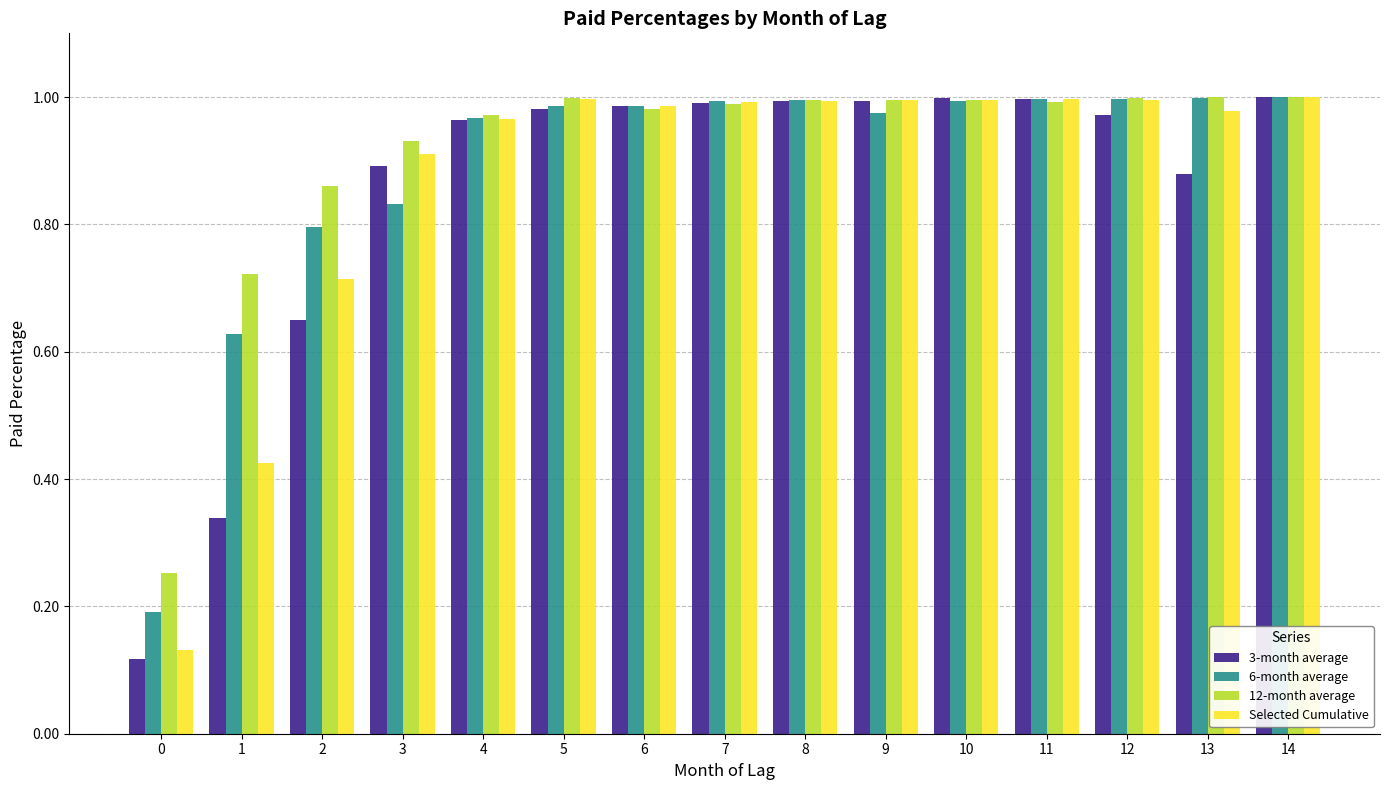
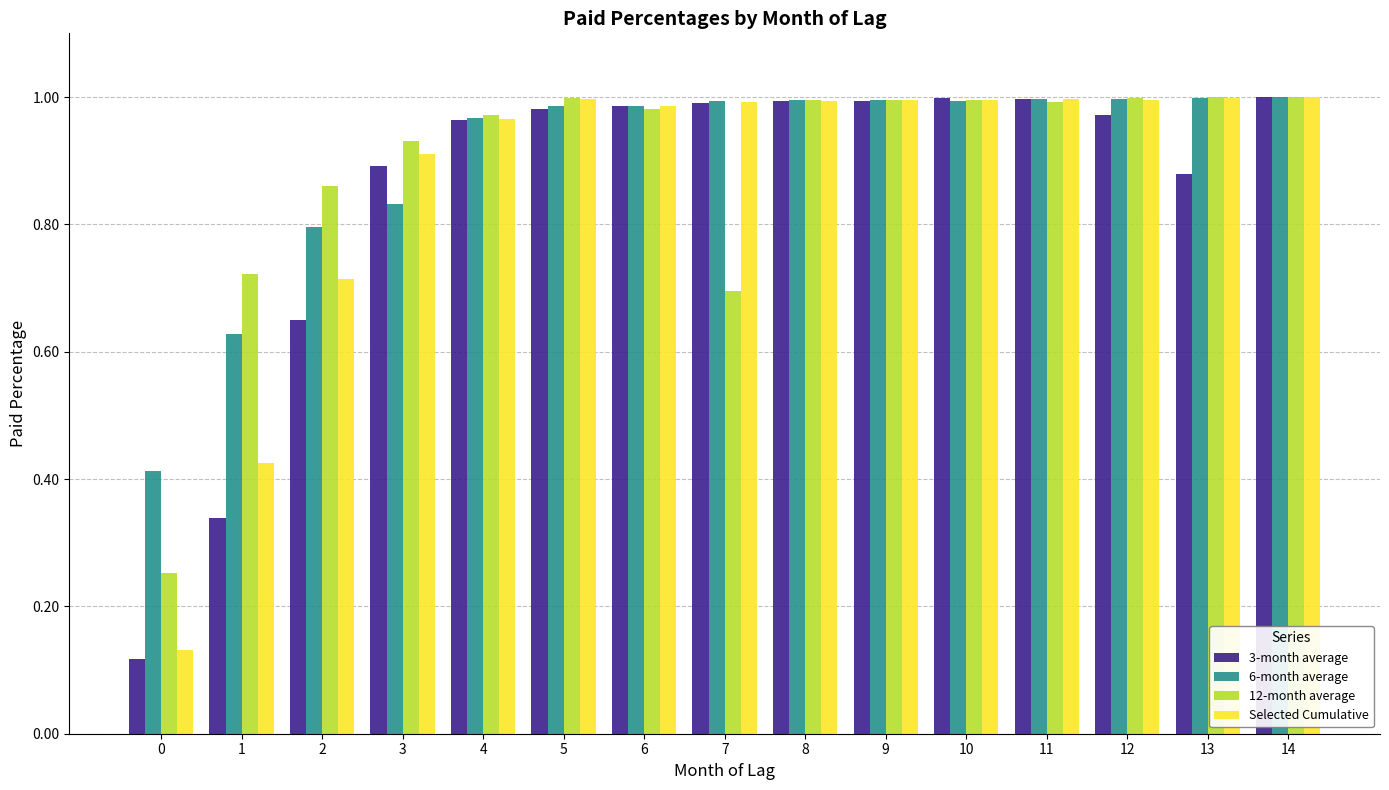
6-month average, 0: 0.19 -> 0.41
12-month average, 7: 0.99 -> 0.70
6-month average, 9: 0.98 -> 1.00
Selected Cumulative, 13: 0.98 -> 1.00
